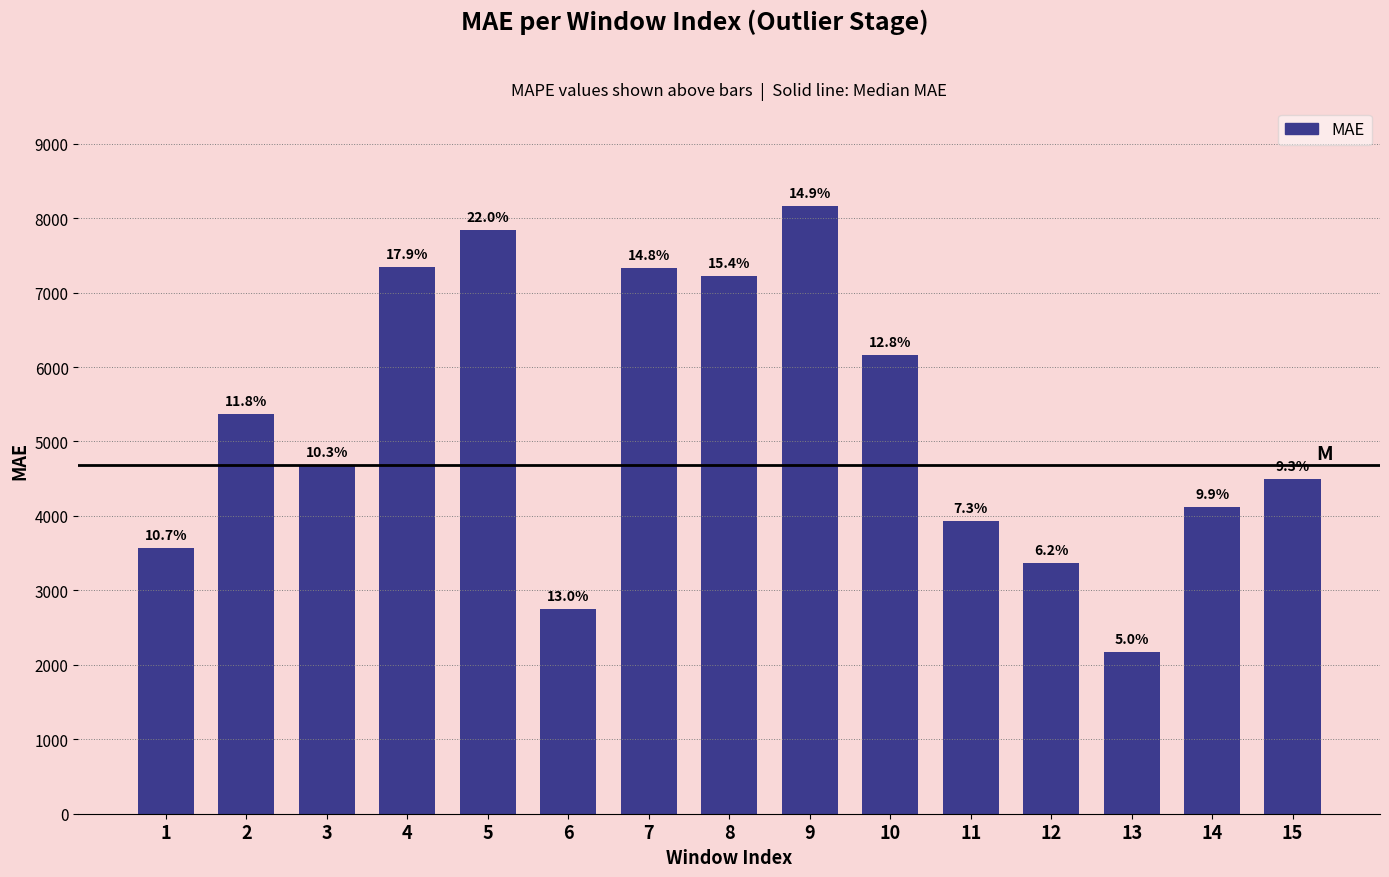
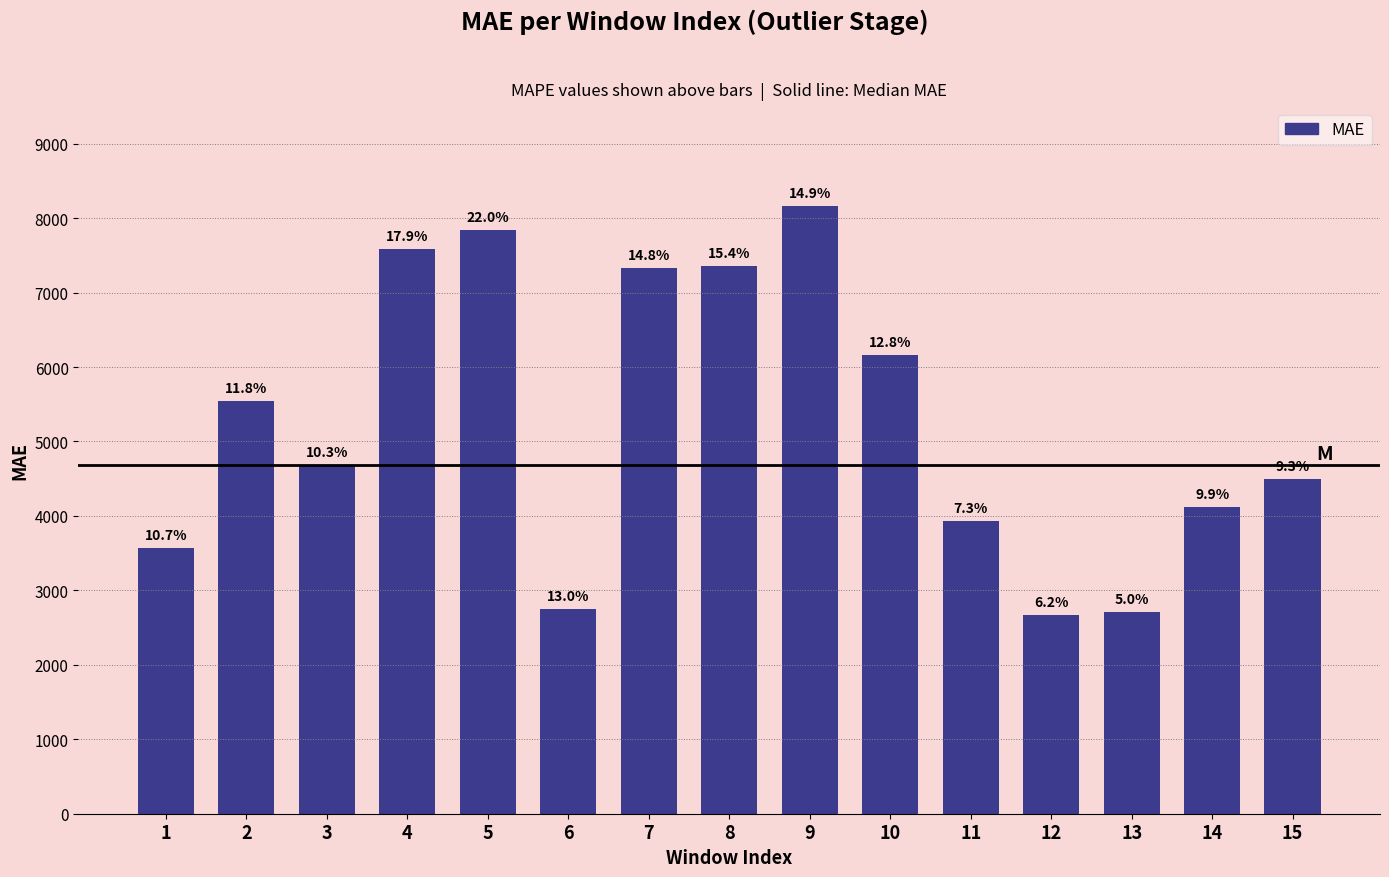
2: 5400 -> 5500
4: 7300 -> 7600
8: 7200 -> 7400
12: 3400 -> 2700
13: 2200 -> 2700
